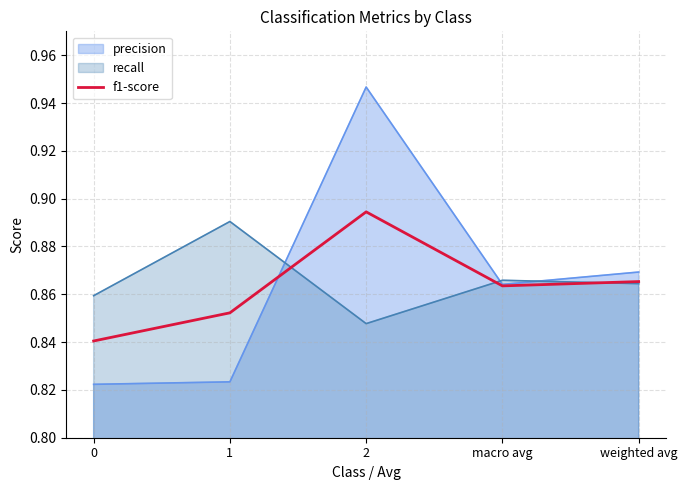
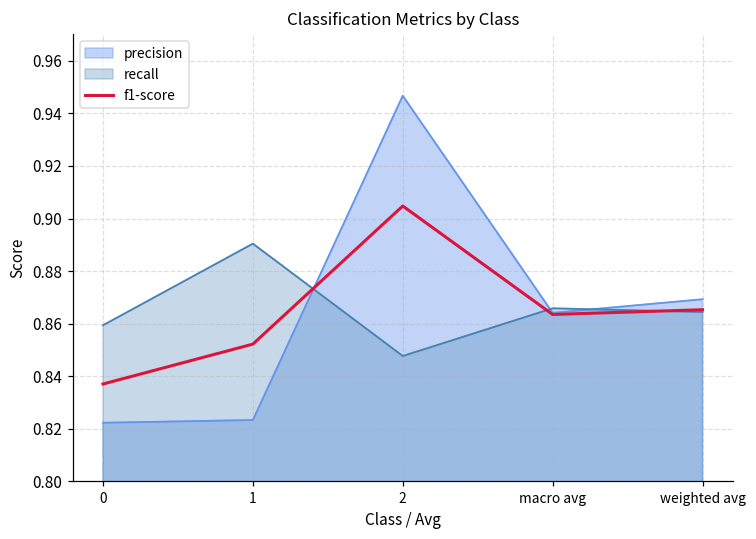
f1-score, 0: 0.840 -> 0.837
f1-score, 2: 0.894 -> 0.905
